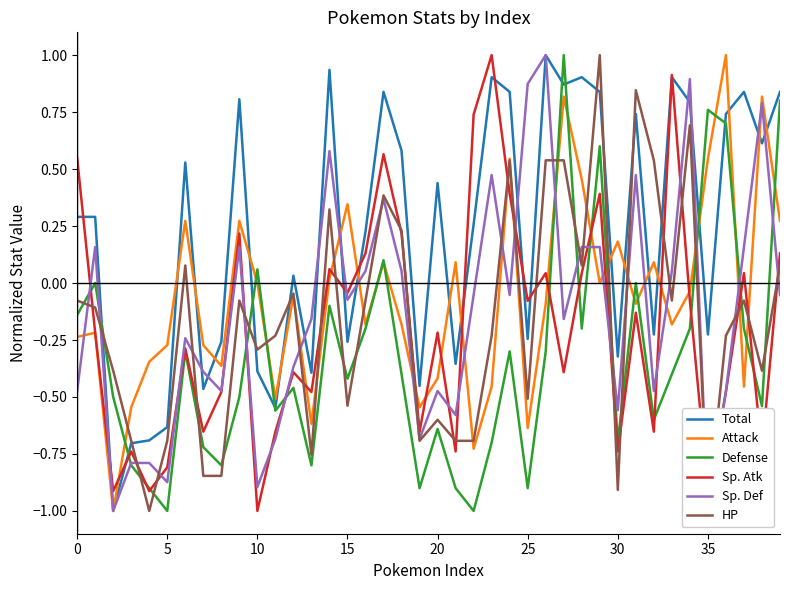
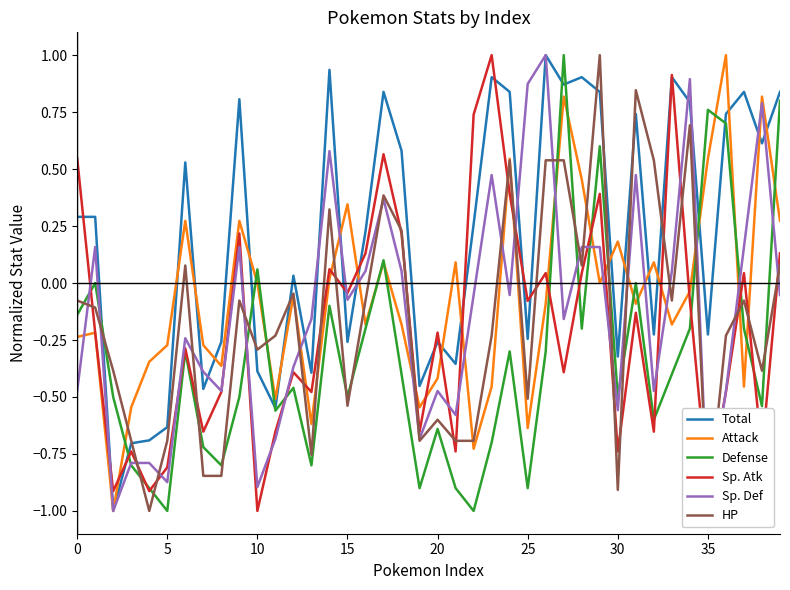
Defense, 15: -0.42 -> -0.50
Total, 20: 0.44 -> -0.26
Defense, 30: -0.70 -> -0.50
